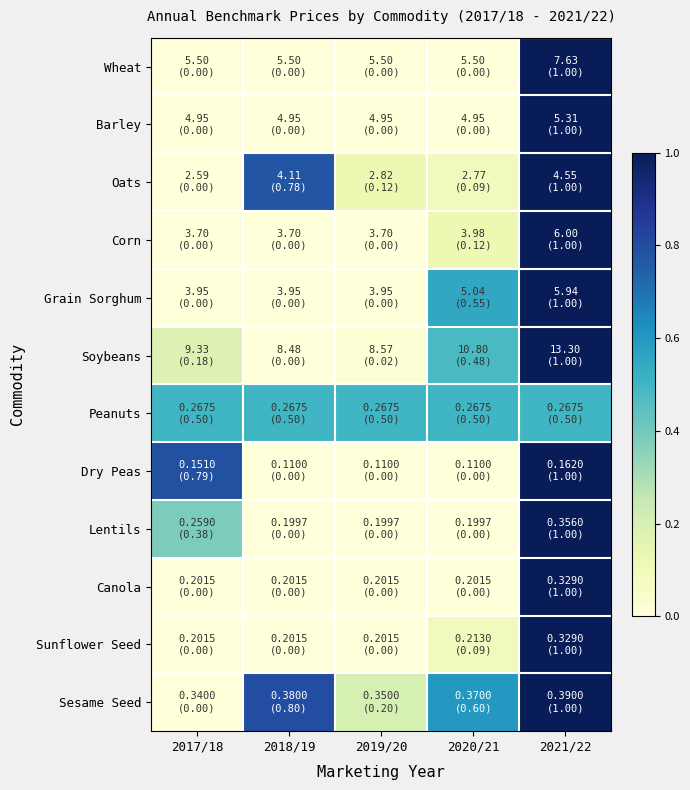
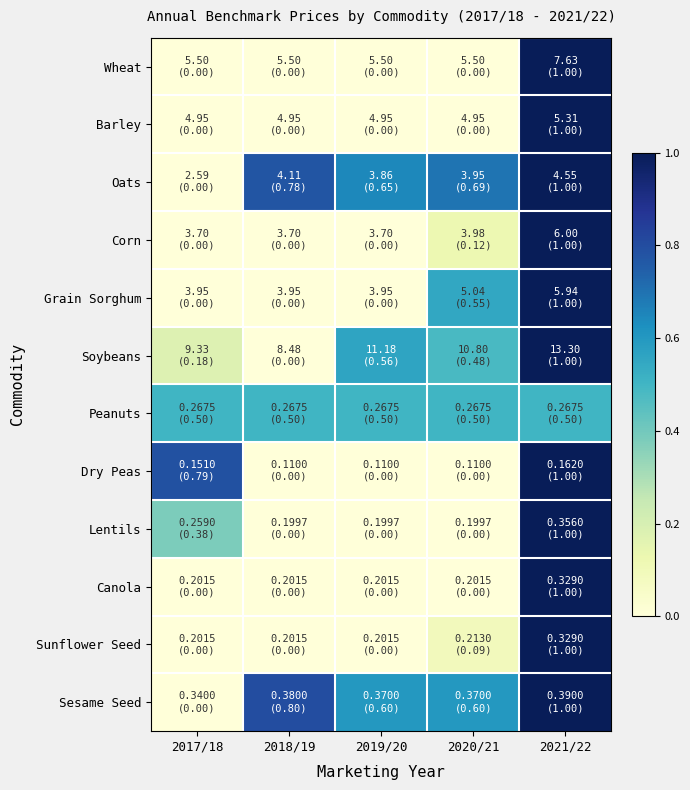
Oats, 2019/20: 2.82 (0.12) -> 3.86 (0.65)
Oats, 2020/21: 2.77 (0.09) -> 3.95 (0.69)
Soybeans, 2019/20: 8.57 (0.02) -> 11.18 (0.56)
Sesame Seed, 2019/20: 0.3500 (0.20) -> 0.3700 (0.60)
